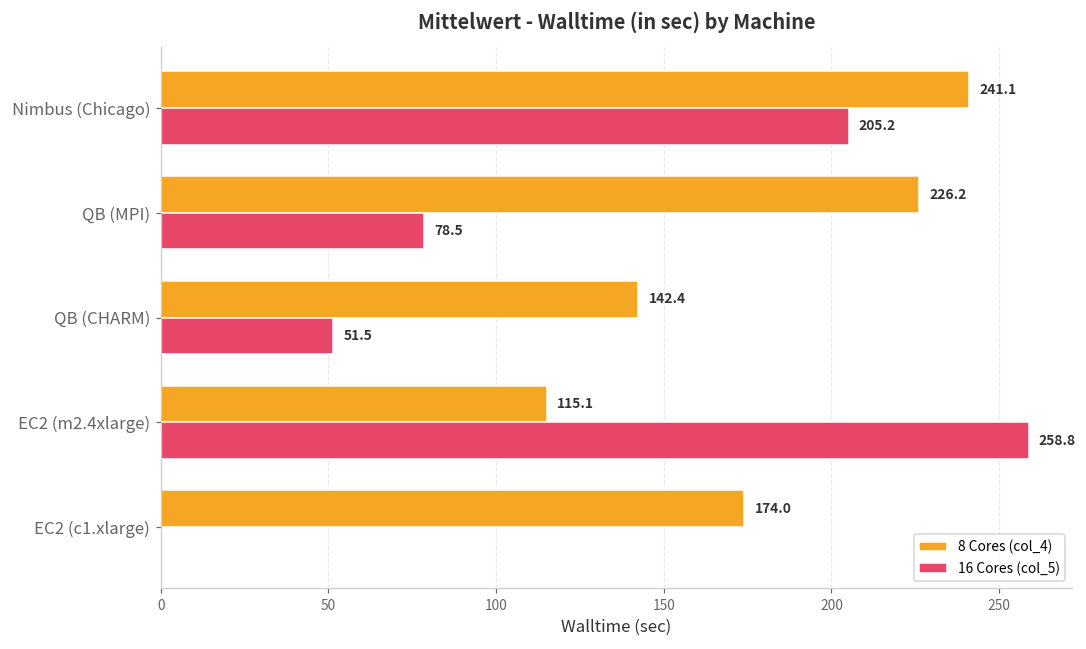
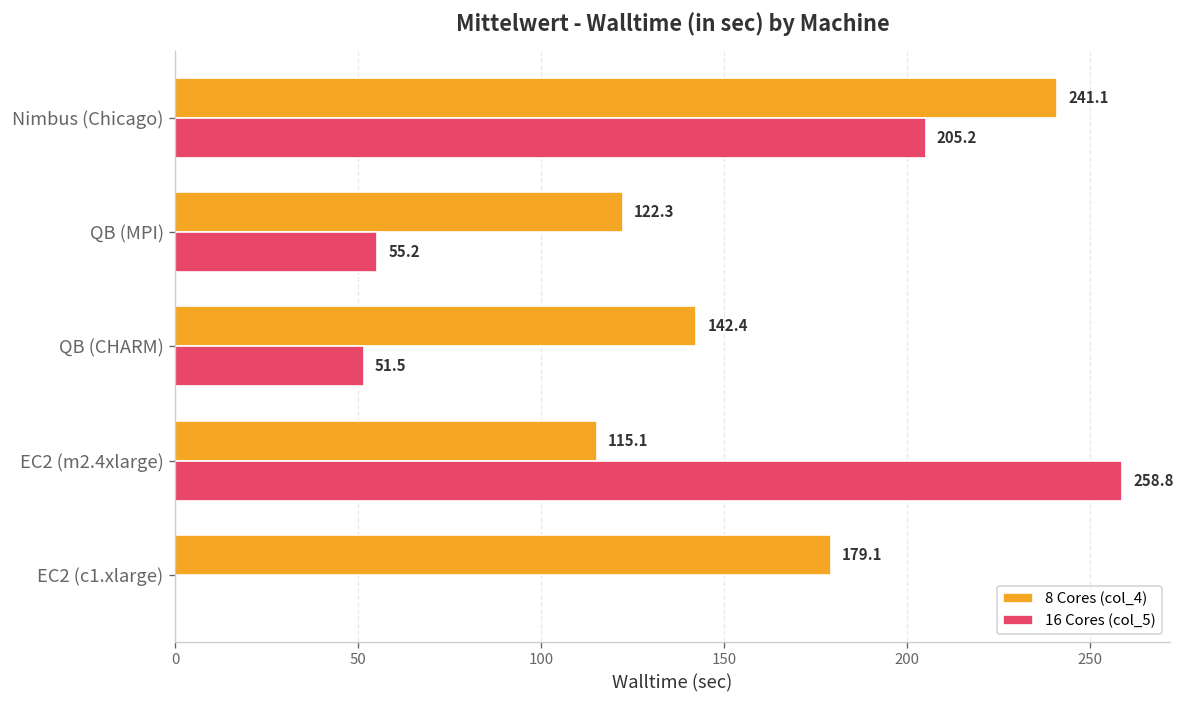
8 Cores (col_4), QB (MPI): 226.2 -> 122.3
16 Cores (col_5), QB (MPI): 78.5 -> 55.2
8 Cores (col_4), EC2 (c1.xlarge): 174.0 -> 179.1
